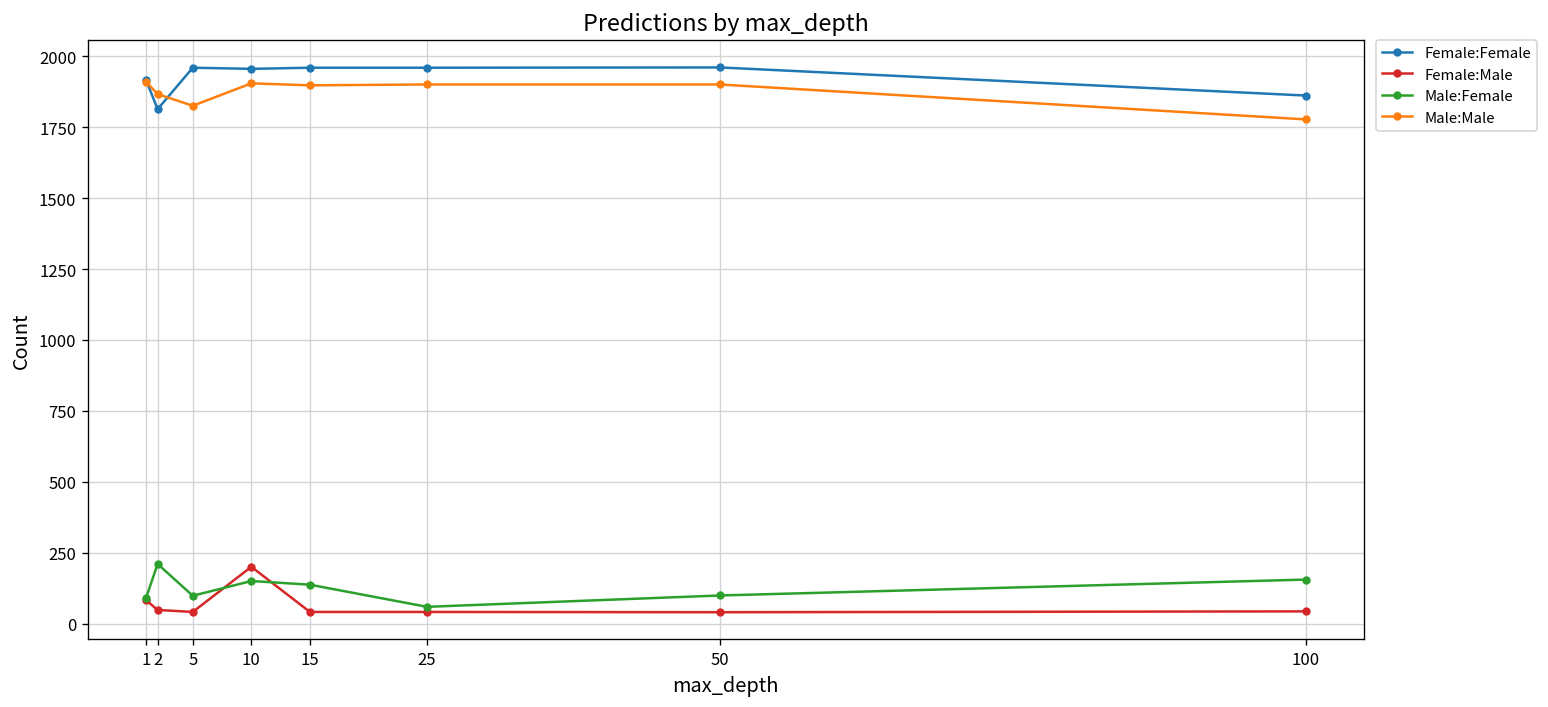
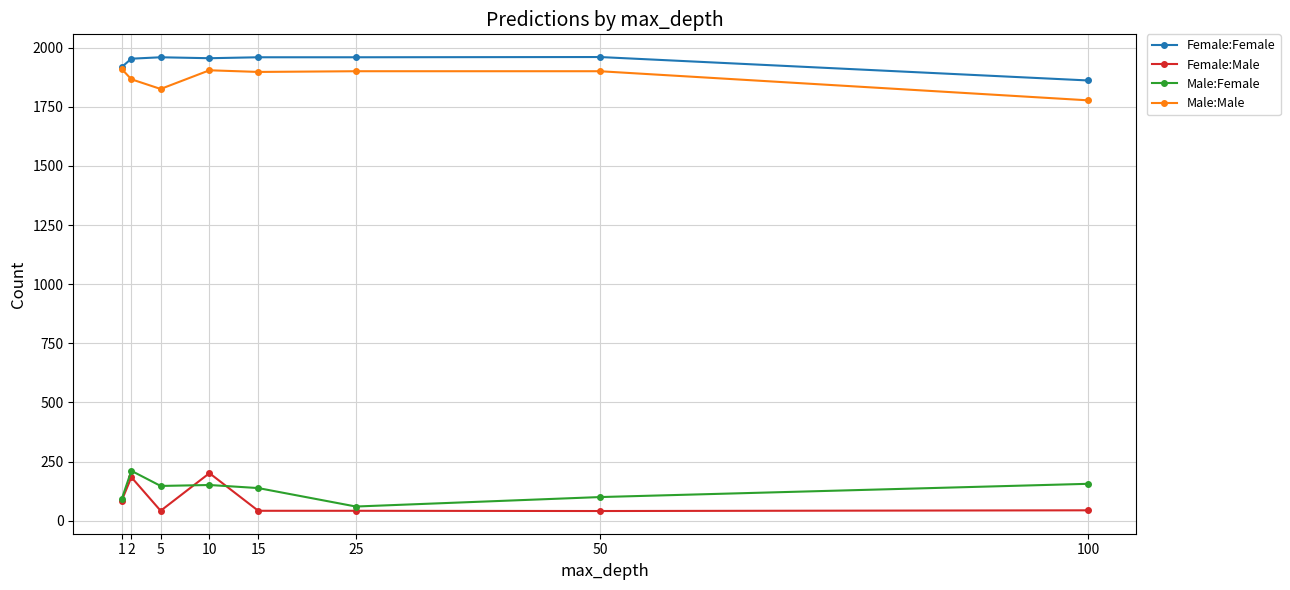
Female:Female, 2: 1810 -> 1950
Female:Male, 2: 50 -> 180
Male:Female, 5: 100 -> 150
